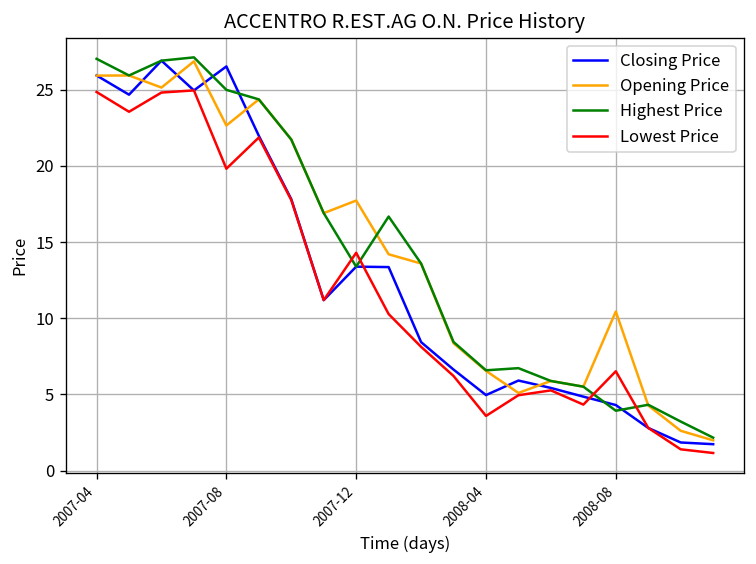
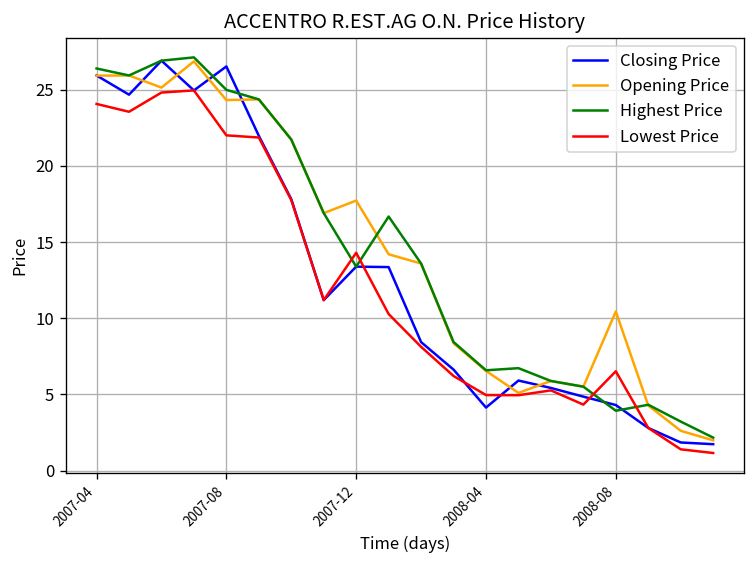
Highest Price, 2007-04: 27.0 -> 26.4
Lowest Price, 2007-04: 24.8 -> 24.1
Opening Price, 2007-08: 22.6 -> 24.3
Lowest Price, 2007-08: 19.8 -> 22.0
Closing Price, 2008-04: 5.0 -> 4.1
Lowest Price, 2008-04: 3.6 -> 5.0
